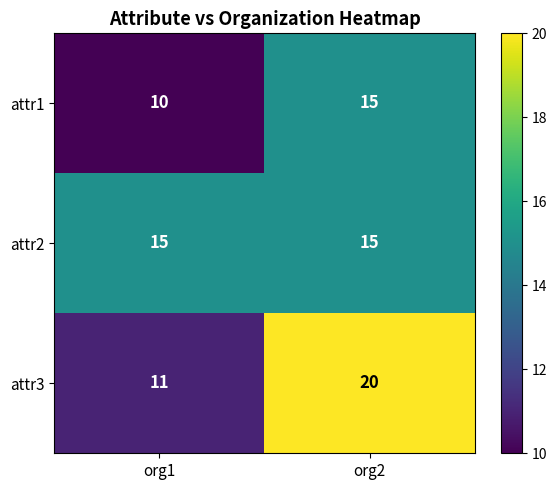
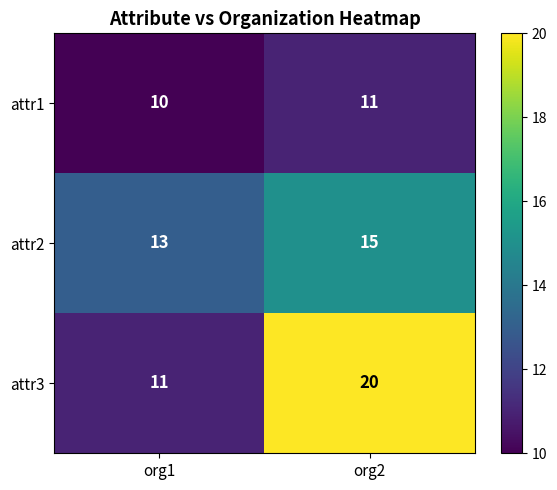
attr1, org2: 15 -> 11
attr2, org1: 15 -> 13
